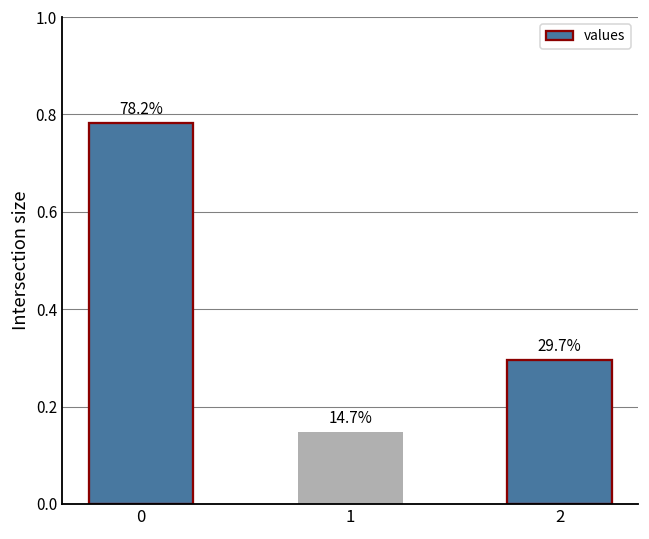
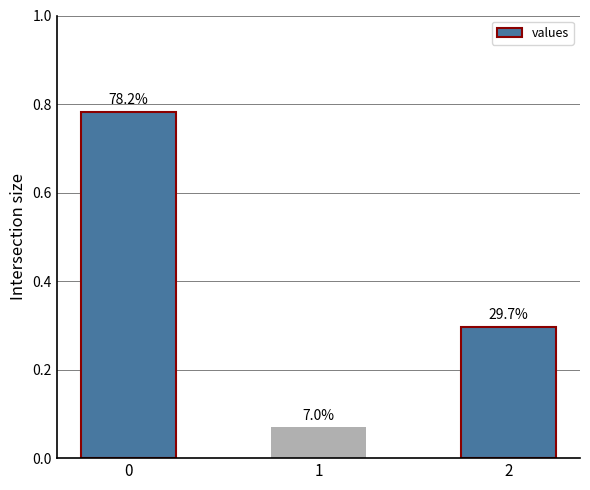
1: 14.7% -> 7.0%
